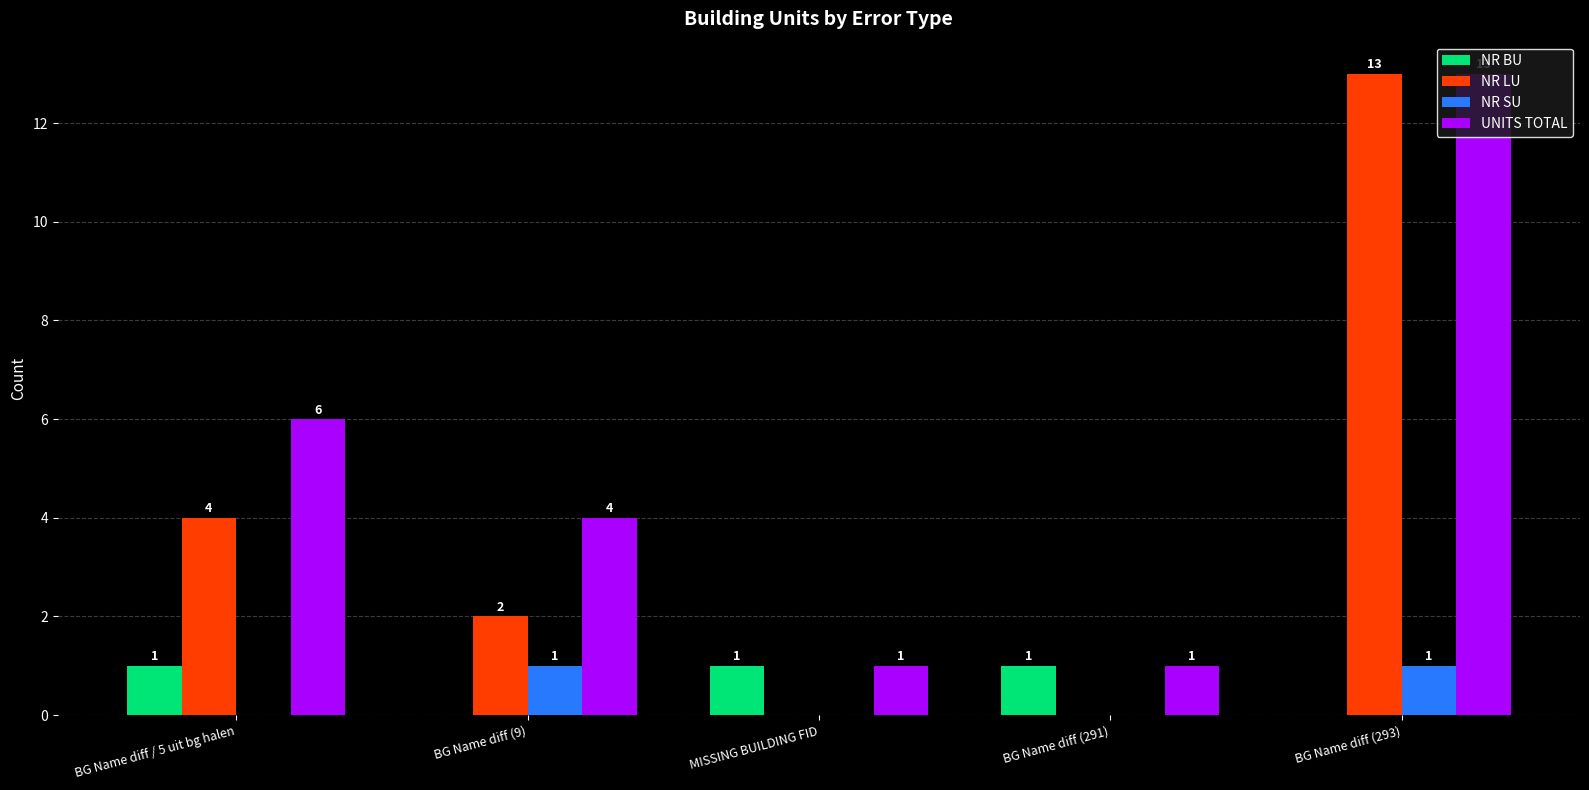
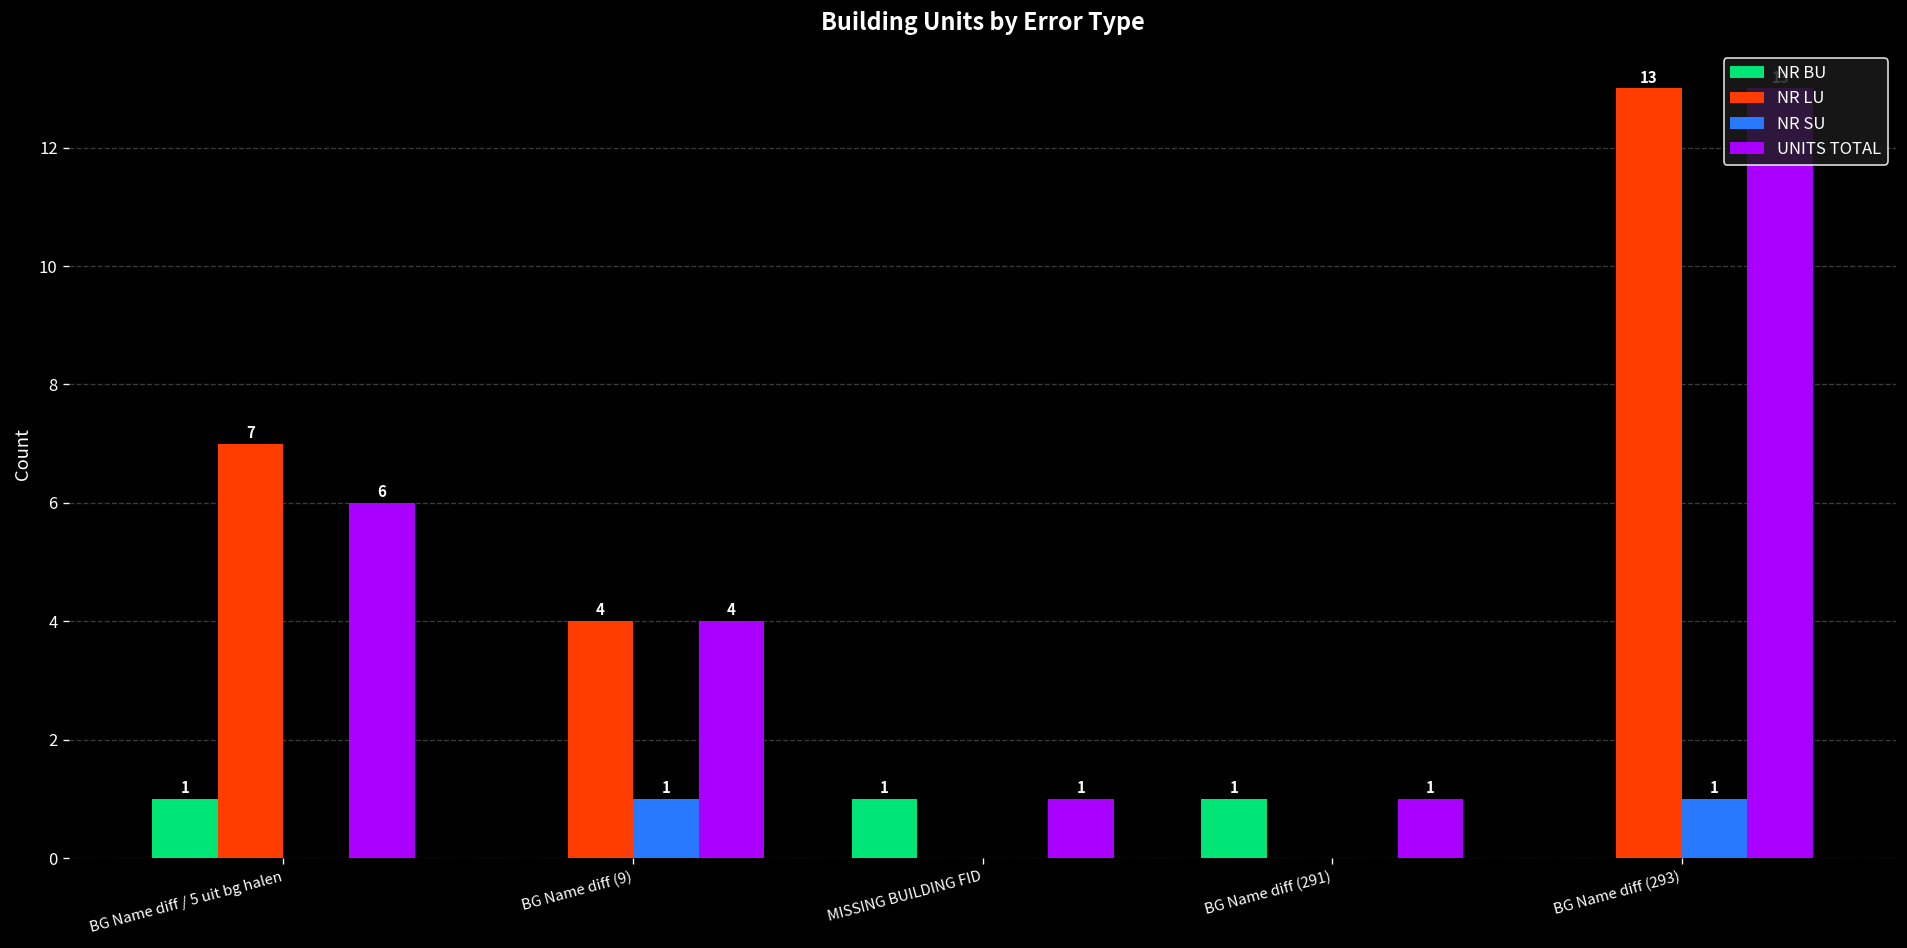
NR LU, BG Name diff / 5 uit bg halen: 4 -> 7
NR LU, BG Name diff (9): 2 -> 4
